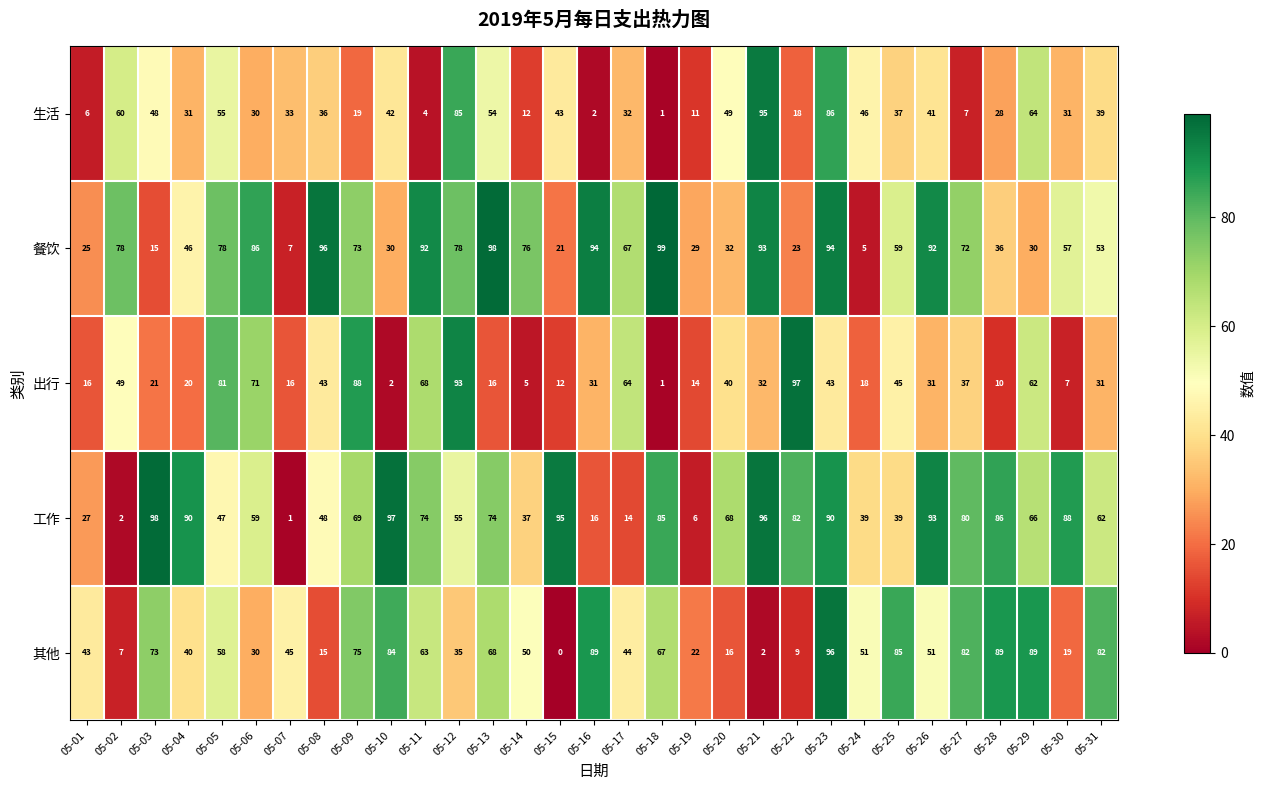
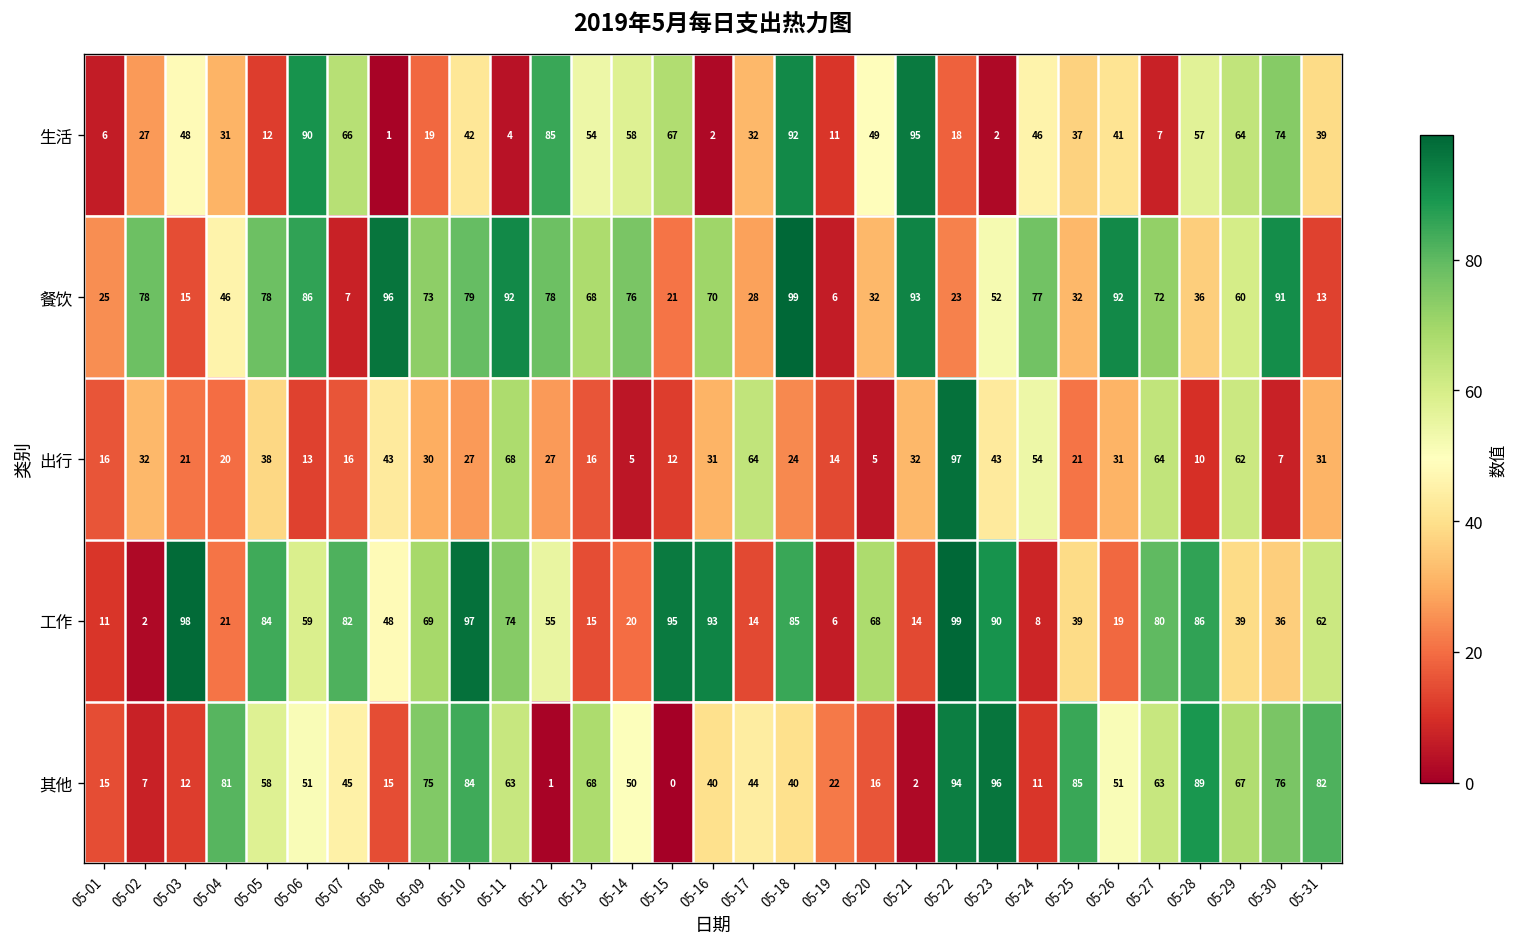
生活, 05-02: 60 -> 27
生活, 05-05: 55 -> 12
生活, 05-06: 30 -> 90
生活, 05-07: 33 -> 66
生活, 05-08: 36 -> 1
生活, 05-14: 12 -> 58
生活, 05-15: 43 -> 67
生活, 05-18: 1 -> 92
生活, 05-23: 86 -> 2
生活, 05-28: 28 -> 57
生活, 05-30: 31 -> 74
餐饮, 05-10: 30 -> 79
餐饮, 05-13: 98 -> 68
餐饮, 05-16: 94 -> 70
餐饮, 05-17: 67 -> 28
餐饮, 05-19: 29 -> 6
餐饮, 05-23: 94 -> 52
餐饮, 05-24: 5 -> 77
餐饮, 05-25: 59 -> 32
餐饮, 05-29: 30 -> 60
餐饮, 05-30: 57 -> 91
餐饮, 05-31: 53 -> 13
出行, 05-02: 49 -> 32
出行, 05-05: 81 -> 38
出行, 05-06: 71 -> 13
出行, 05-09: 88 -> 30
出行, 05-10: 2 -> 27
出行, 05-12: 93 -> 27
出行, 05-18: 1 -> 24
出行, 05-20: 40 -> 5
出行, 05-24: 18 -> 54
出行, 05-25: 45 -> 21
出行, 05-27: 37 -> 64
工作, 05-01: 27 -> 11
工作, 05-04: 90 -> 21
工作, 05-05: 47 -> 84
工作, 05-07: 1 -> 82
工作, 05-13: 74 -> 15
工作, 05-14: 37 -> 20
工作, 05-16: 16 -> 93
工作, 05-21: 96 -> 14
工作, 05-22: 82 -> 99
工作, 05-24: 39 -> 8
工作, 05-26: 93 -> 19
工作, 05-29: 66 -> 39
工作, 05-30: 88 -> 36
其他, 05-01: 43 -> 15
其他, 05-03: 73 -> 12
其他, 05-04: 40 -> 81
其他, 05-06: 30 -> 51
其他, 05-12: 35 -> 1
其他, 05-16: 89 -> 40
其他, 05-18: 67 -> 40
其他, 05-22: 9 -> 94
其他, 05-24: 51 -> 11
其他, 05-27: 82 -> 63
其他, 05-29: 89 -> 67
其他, 05-30: 19 -> 76
